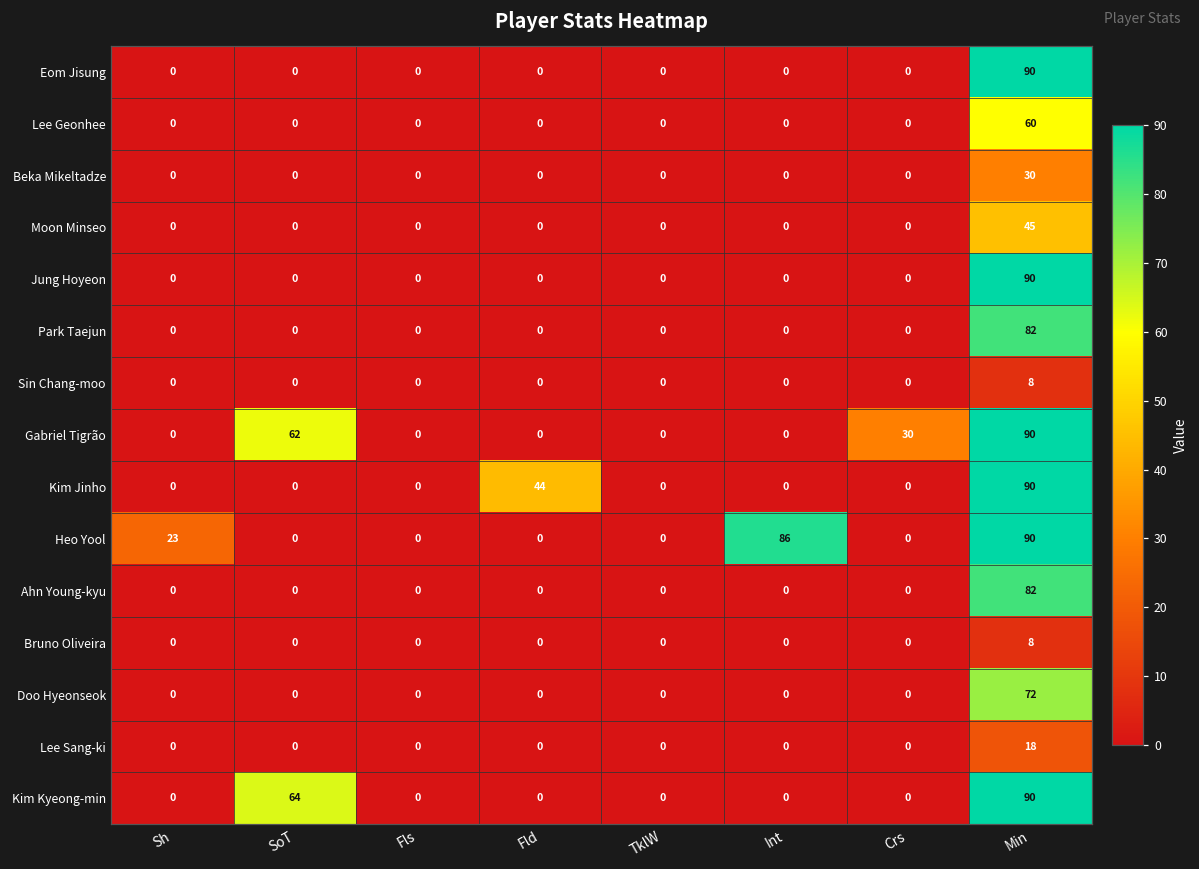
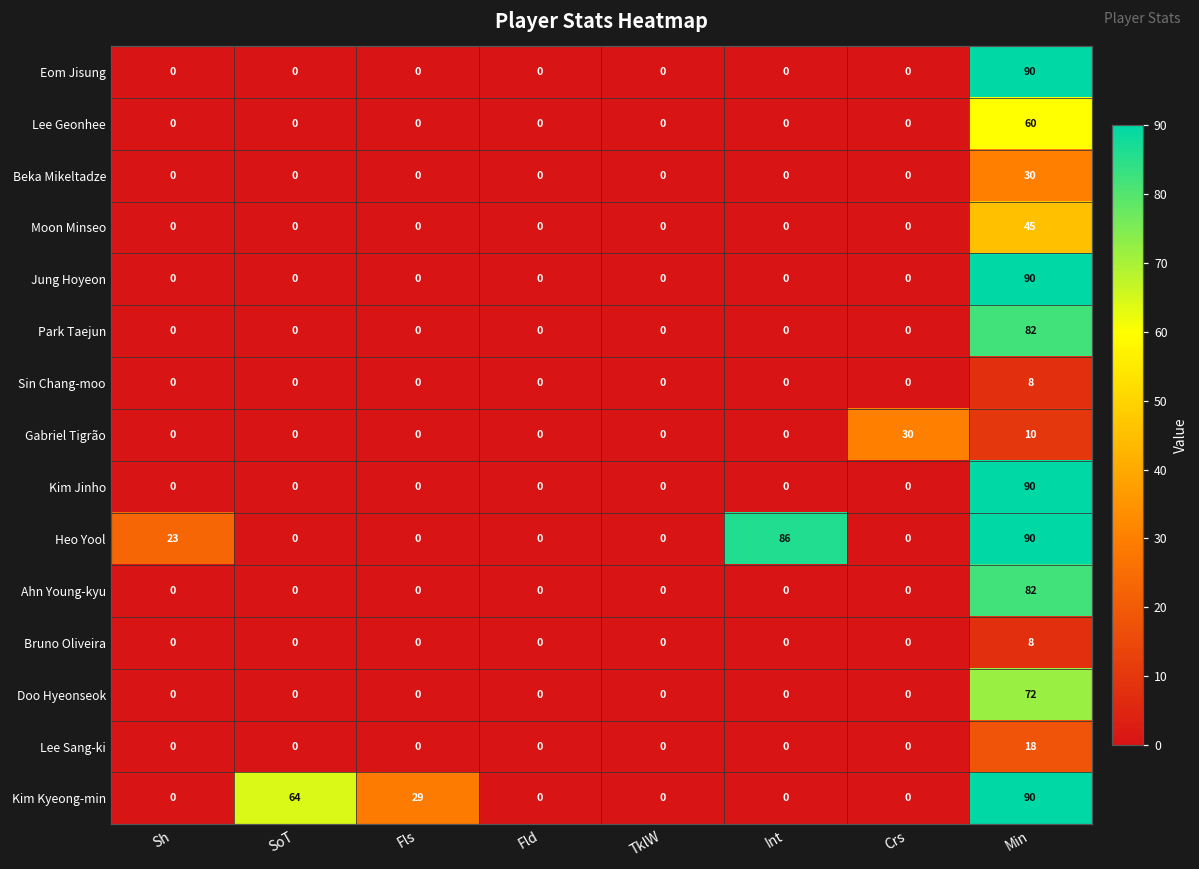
Gabriel Tigrão, SoT: 62 -> 0
Gabriel Tigrão, Min: 90 -> 10
Kim Jinho, Fld: 44 -> 0
Kim Kyeong-min, Fls: 0 -> 29
